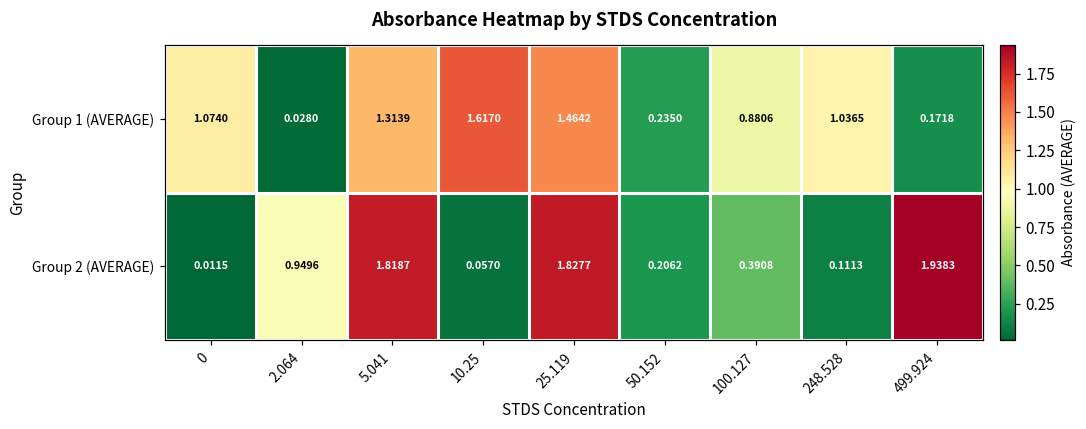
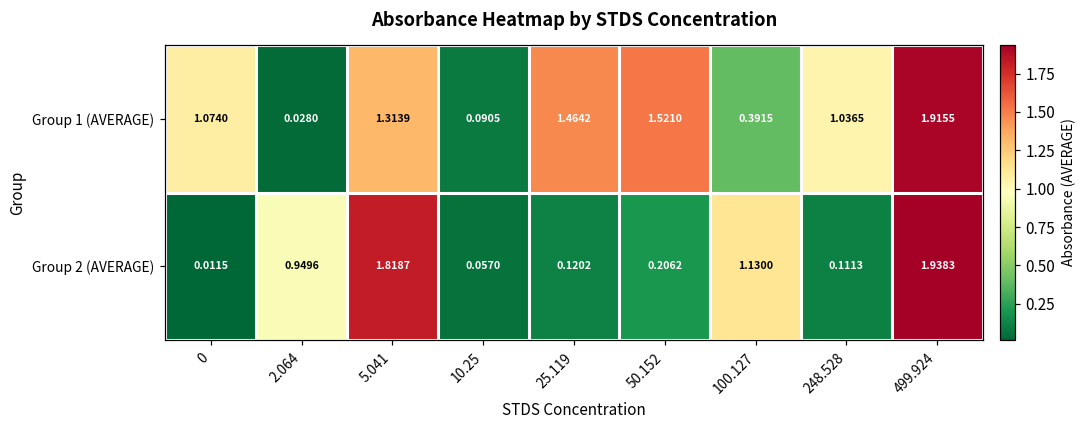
Group 1 (AVERAGE), 10.25: 1.6170 -> 0.0905
Group 1 (AVERAGE), 50.152: 0.2350 -> 1.5210
Group 1 (AVERAGE), 100.127: 0.8806 -> 0.3915
Group 1 (AVERAGE), 499.924: 0.1718 -> 1.9155
Group 2 (AVERAGE), 25.119: 1.8277 -> 0.1202
Group 2 (AVERAGE), 100.127: 0.3908 -> 1.1300
